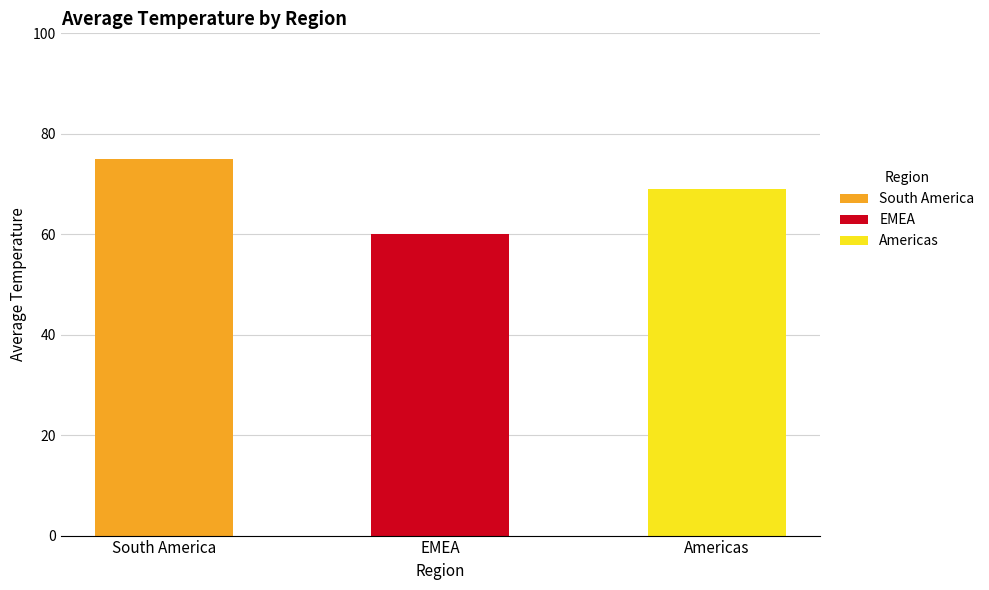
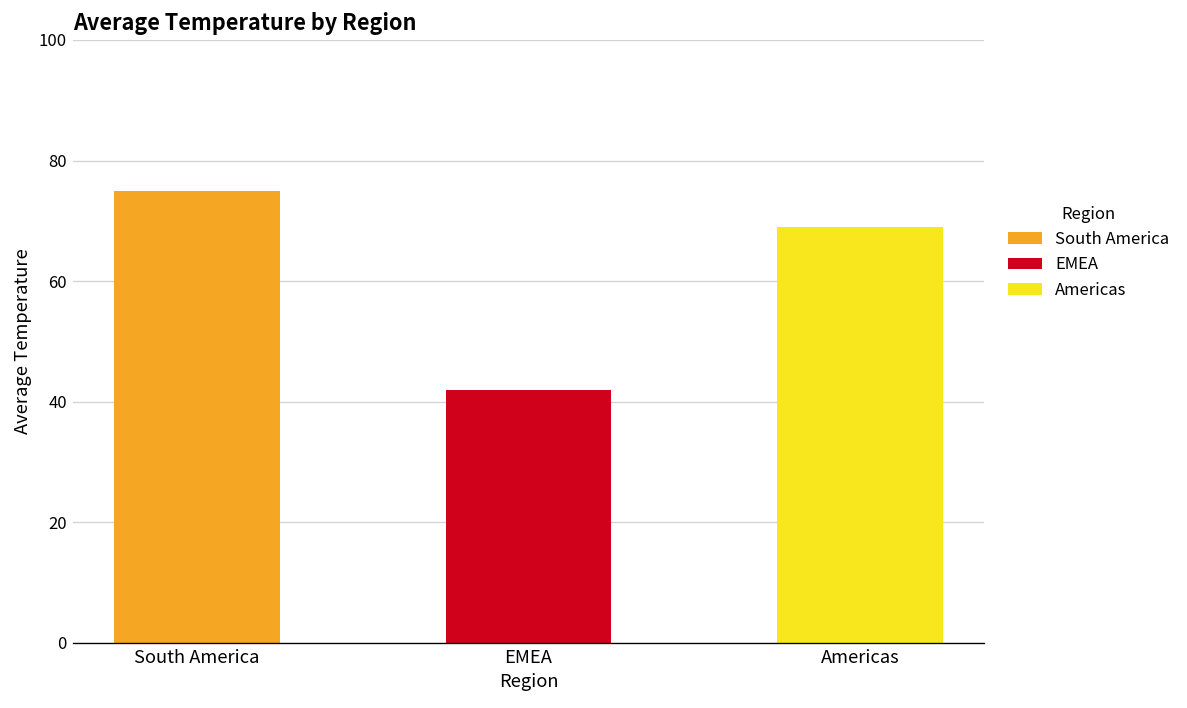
EMEA: 60 -> 42
